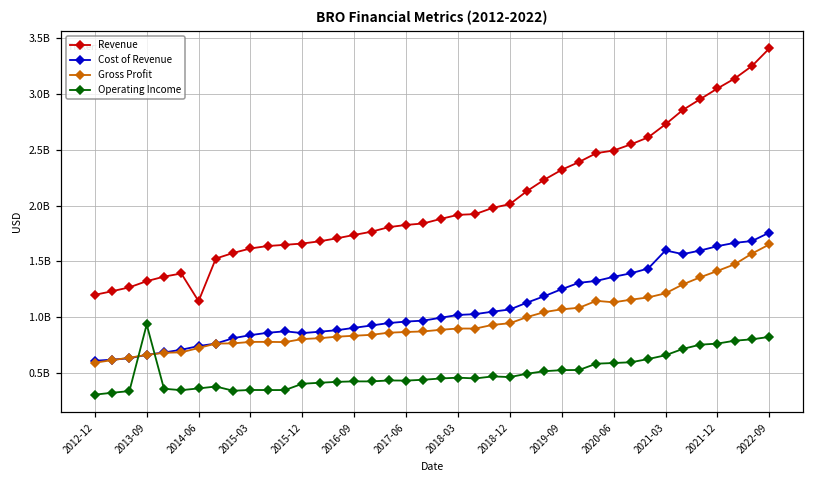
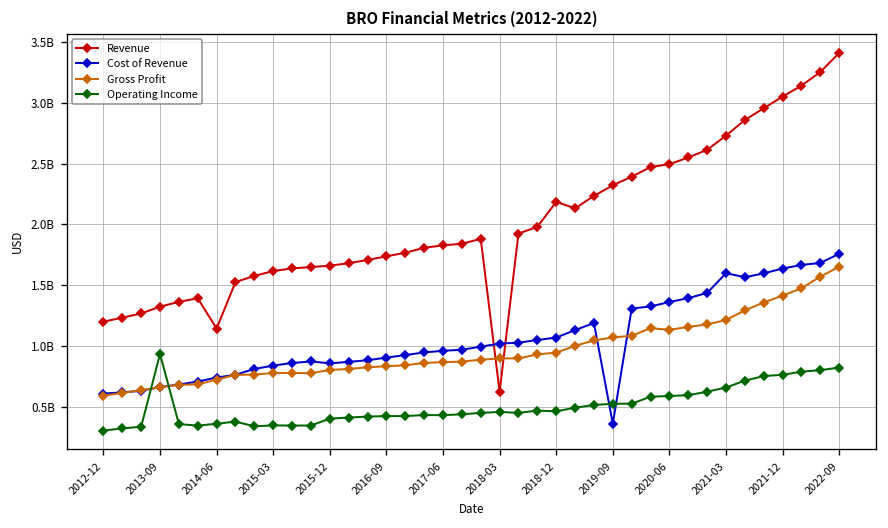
Revenue, 2018-03: 1920000000 -> 620000000
Revenue, 2018-12: 2010000000 -> 2190000000
Cost of Revenue, 2019-09: 1250000000 -> 360000000
